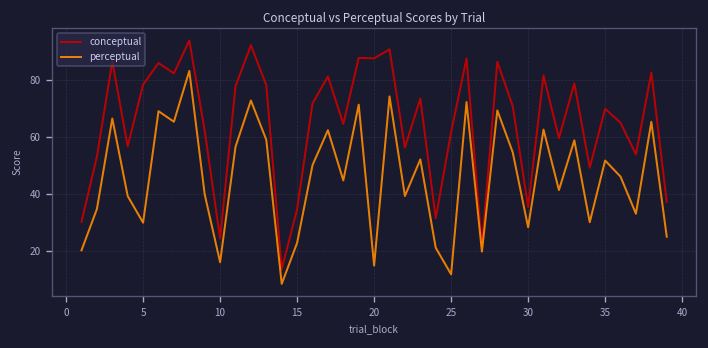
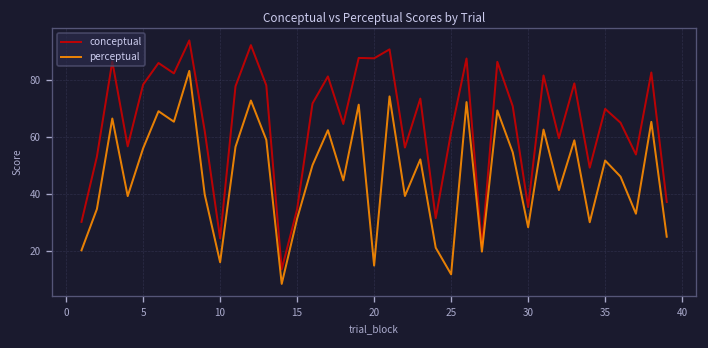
perceptual, 5: 30 -> 56
perceptual, 15: 23 -> 31
